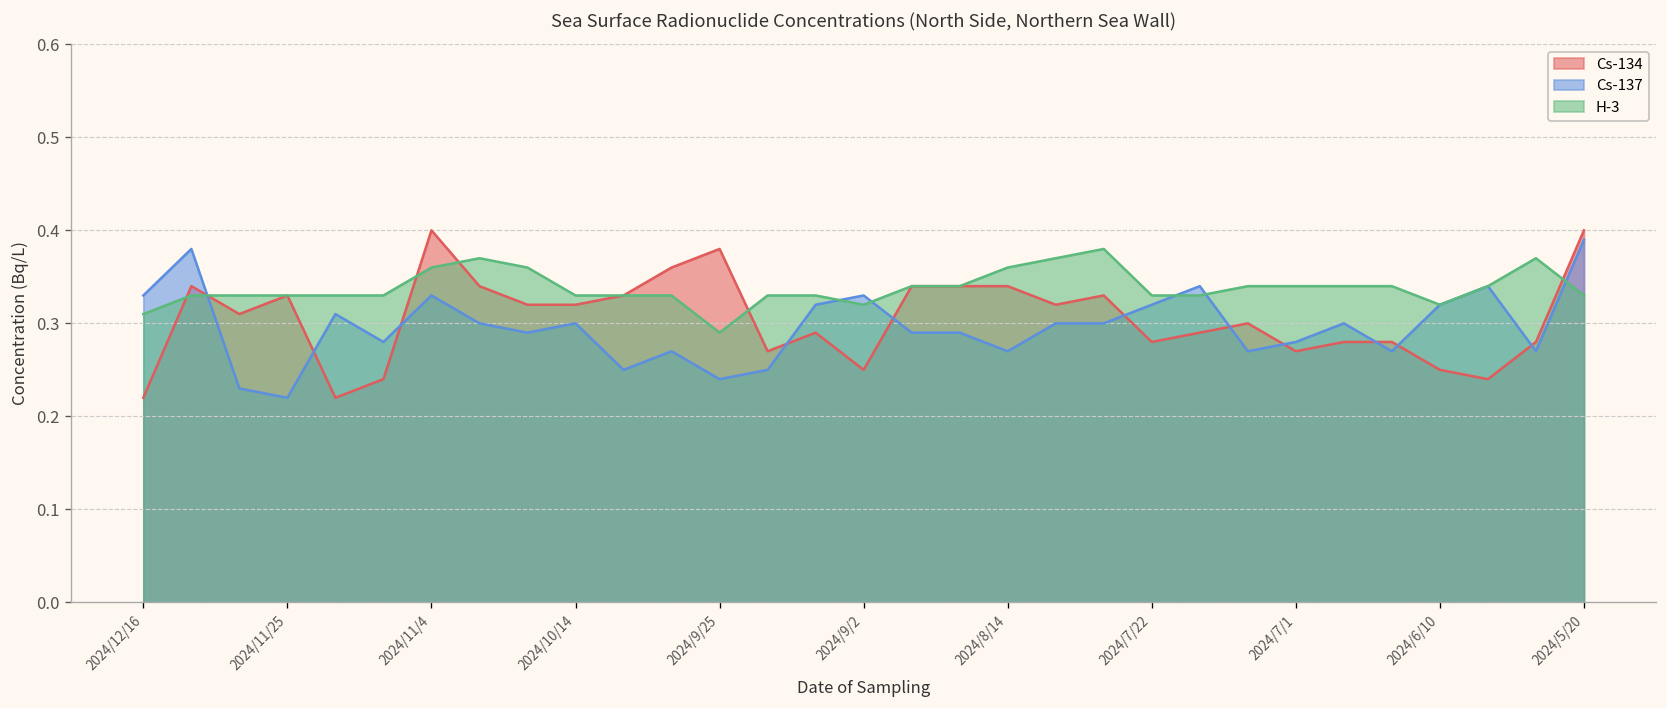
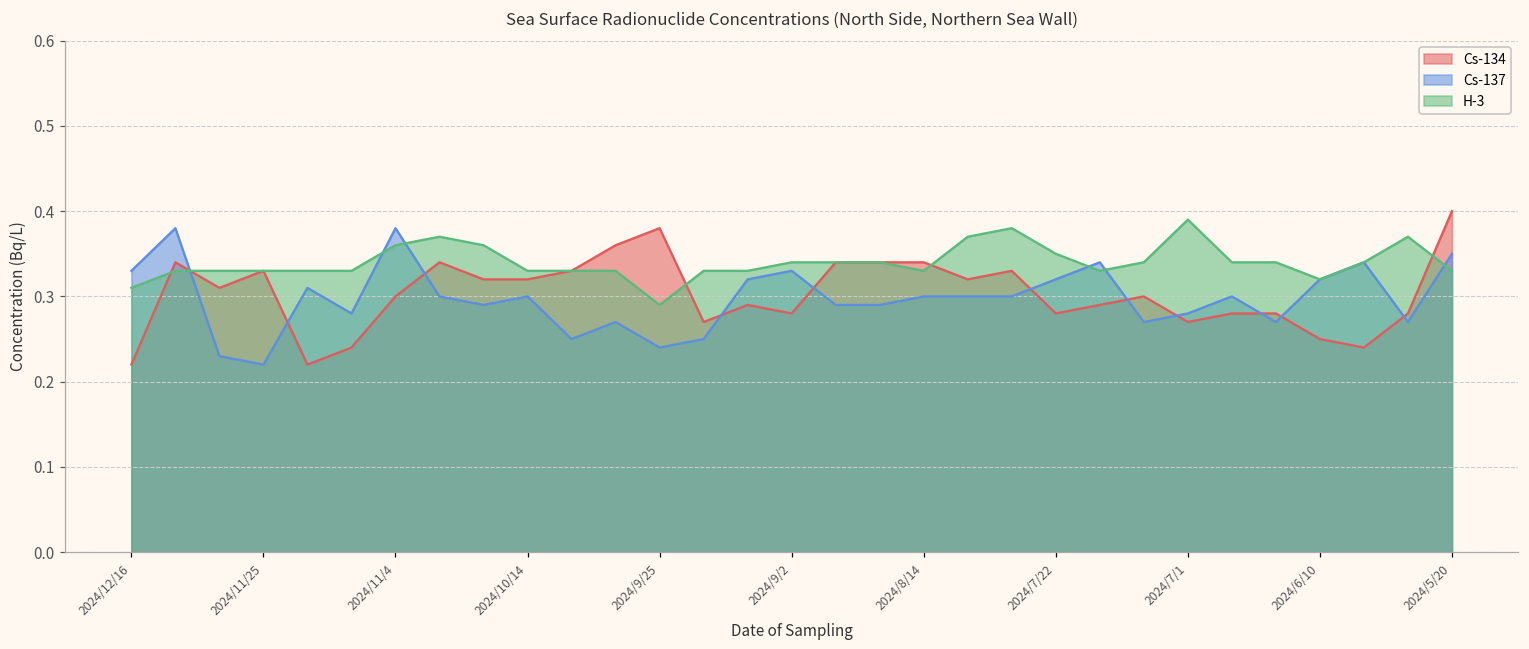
Cs-134, 2024/11/4: 0.4 -> 0.3
Cs-137, 2024/11/4: 0.33 -> 0.38
Cs-134, 2024/9/2: 0.25 -> 0.28
H-3, 2024/9/2: 0.32 -> 0.34
Cs-137, 2024/8/14: 0.27 -> 0.30
H-3, 2024/8/14: 0.36 -> 0.33
H-3, 2024/7/22: 0.33 -> 0.35
H-3, 2024/7/1: 0.34 -> 0.39
Cs-137, 2024/5/20: 0.39 -> 0.35
